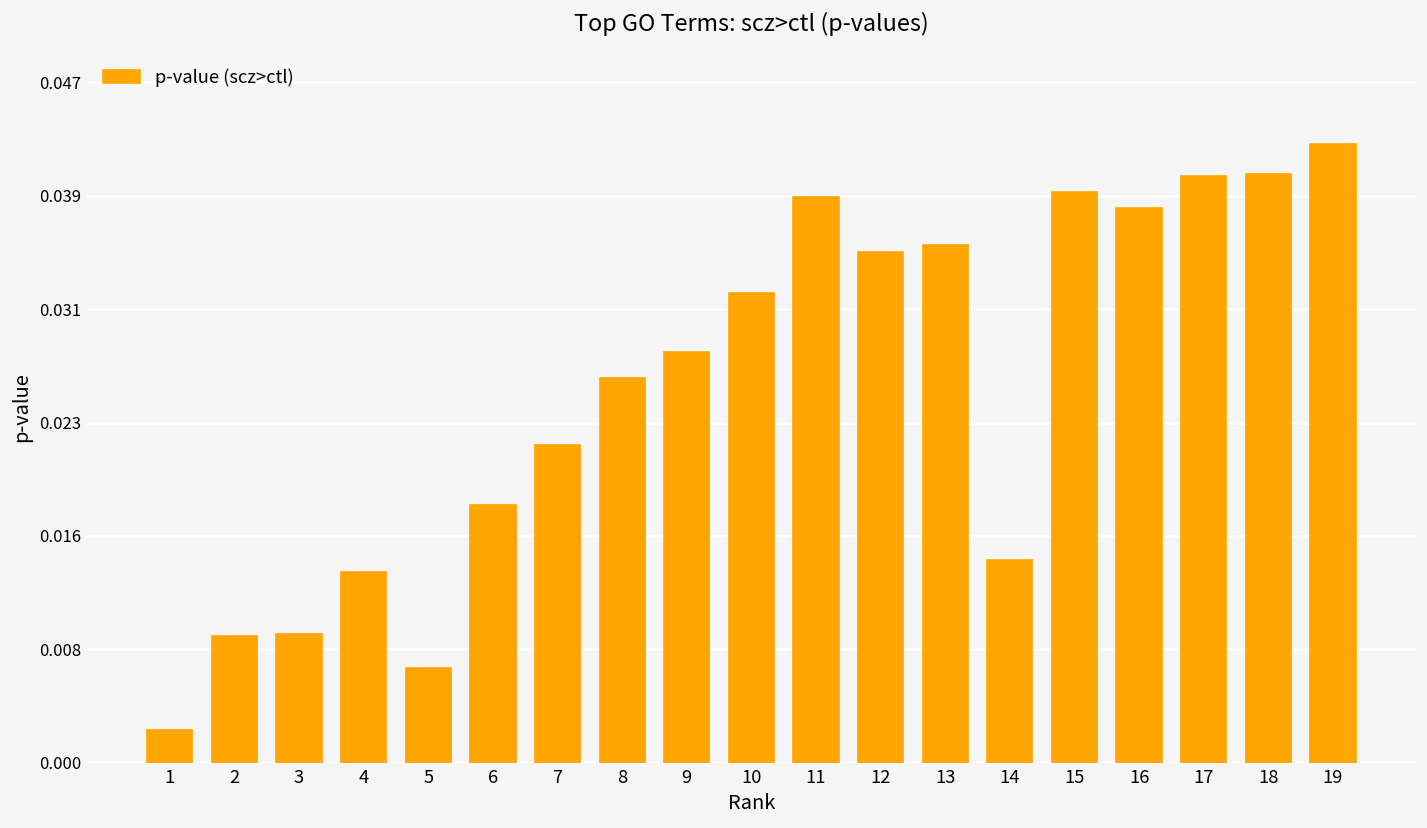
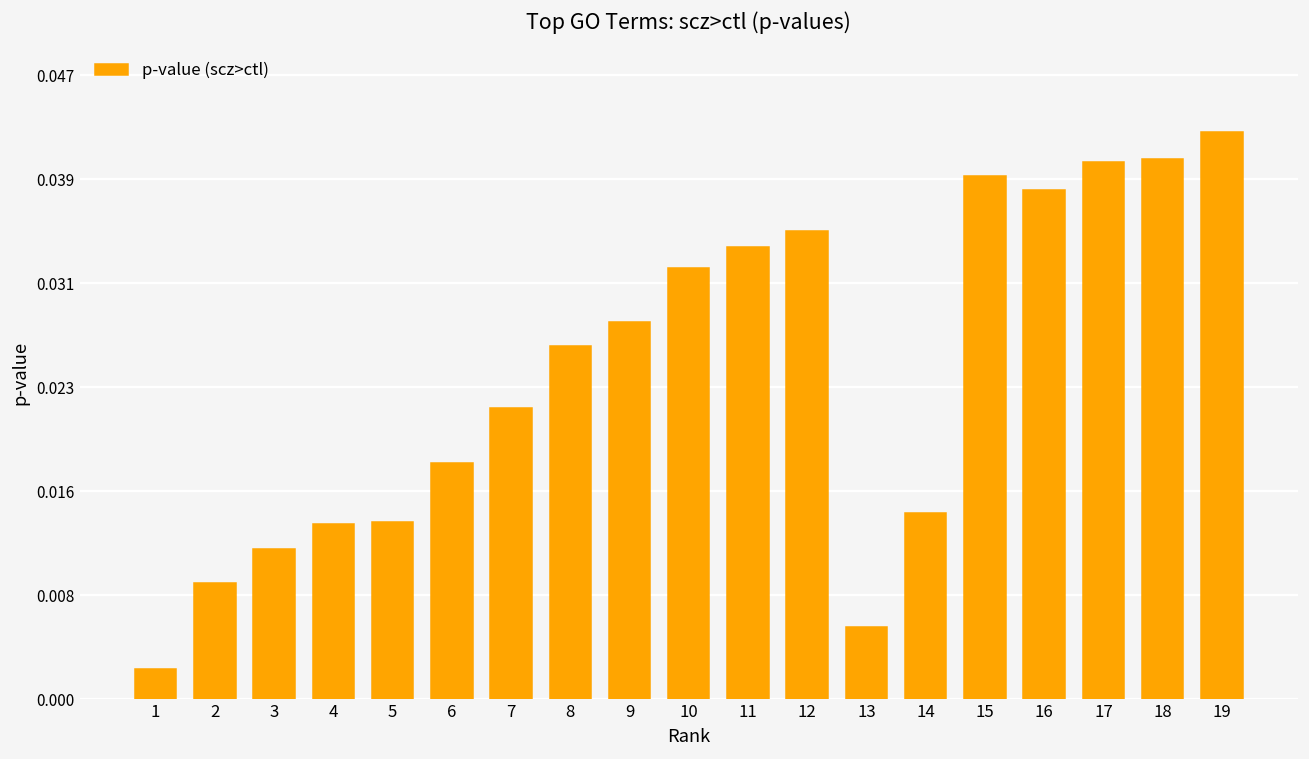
3: 0.0089 -> 0.0113
5: 0.0065 -> 0.0133
11: 0.0388 -> 0.0339
13: 0.0355 -> 0.0054
